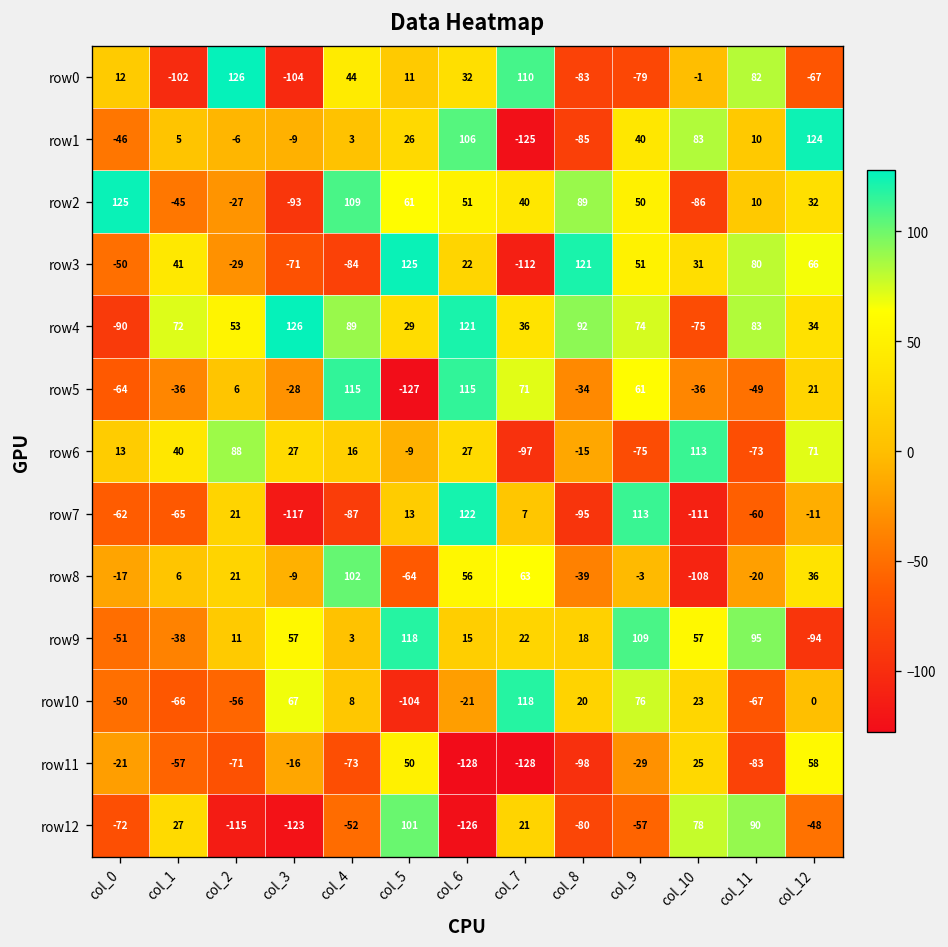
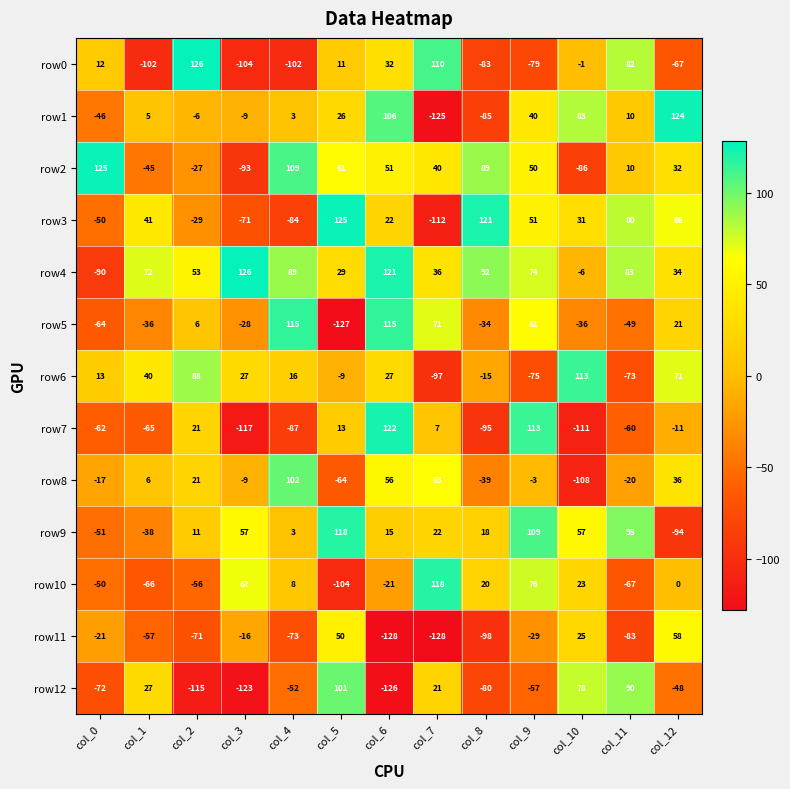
row0, col_4: 44 -> -102
row4, col_10: -75 -> -6
